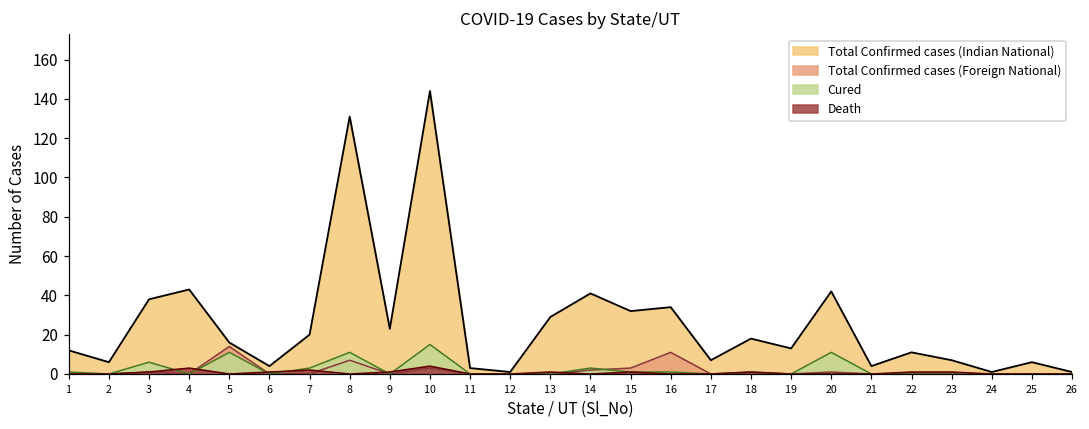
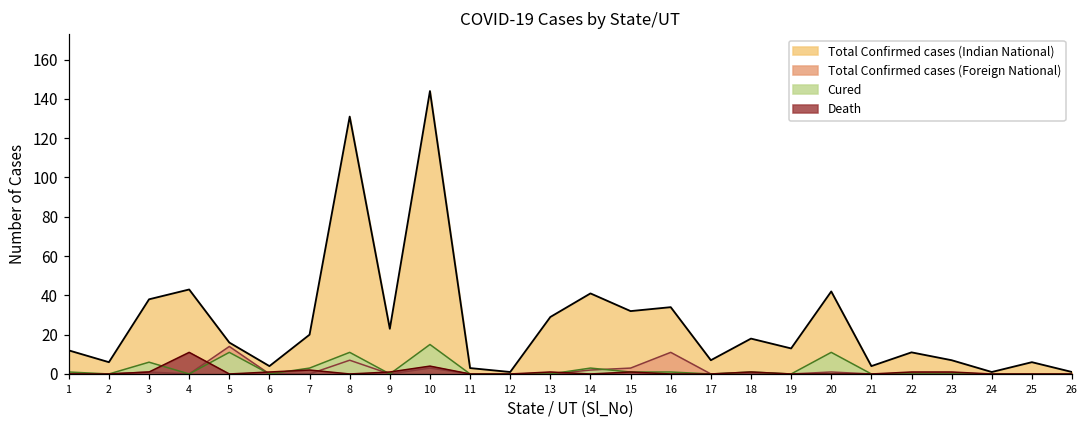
Death, 4: 3 -> 11
